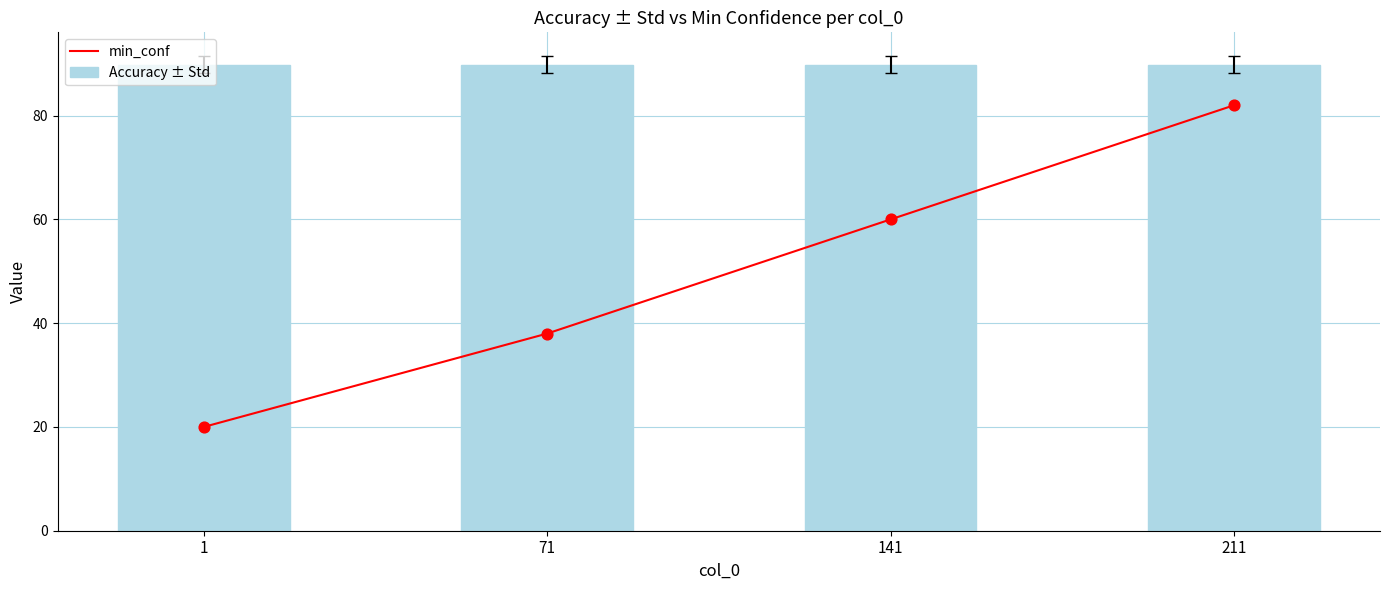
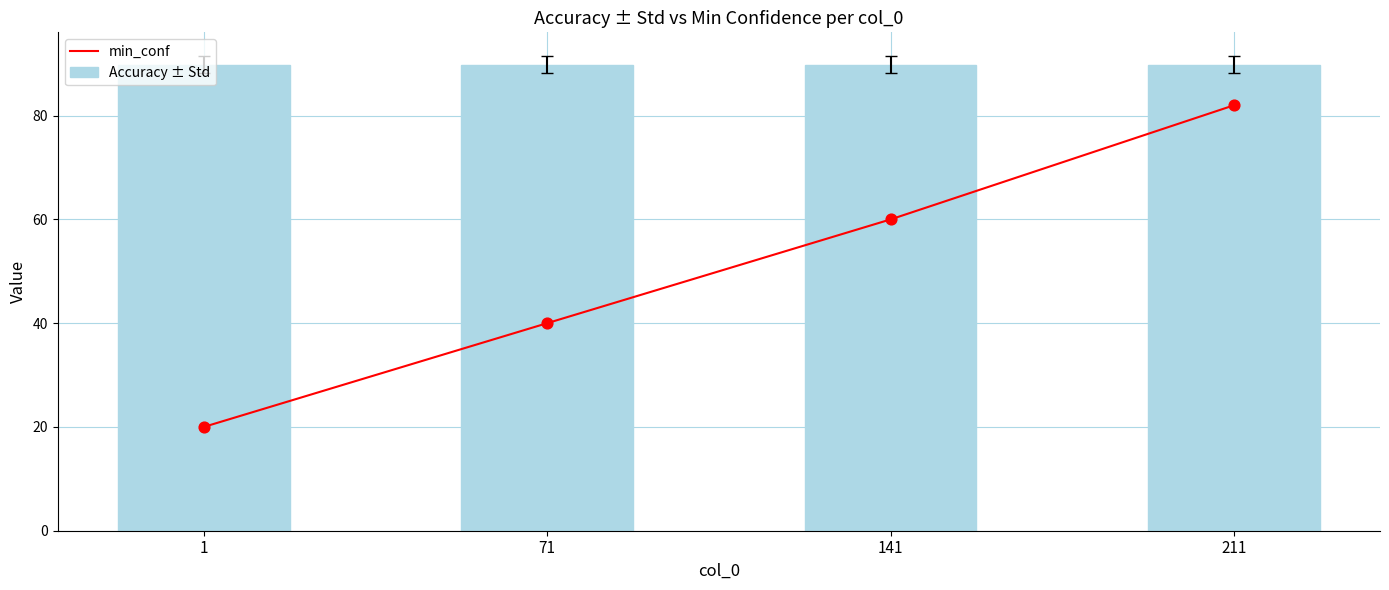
min_conf, 71: 38 -> 40
